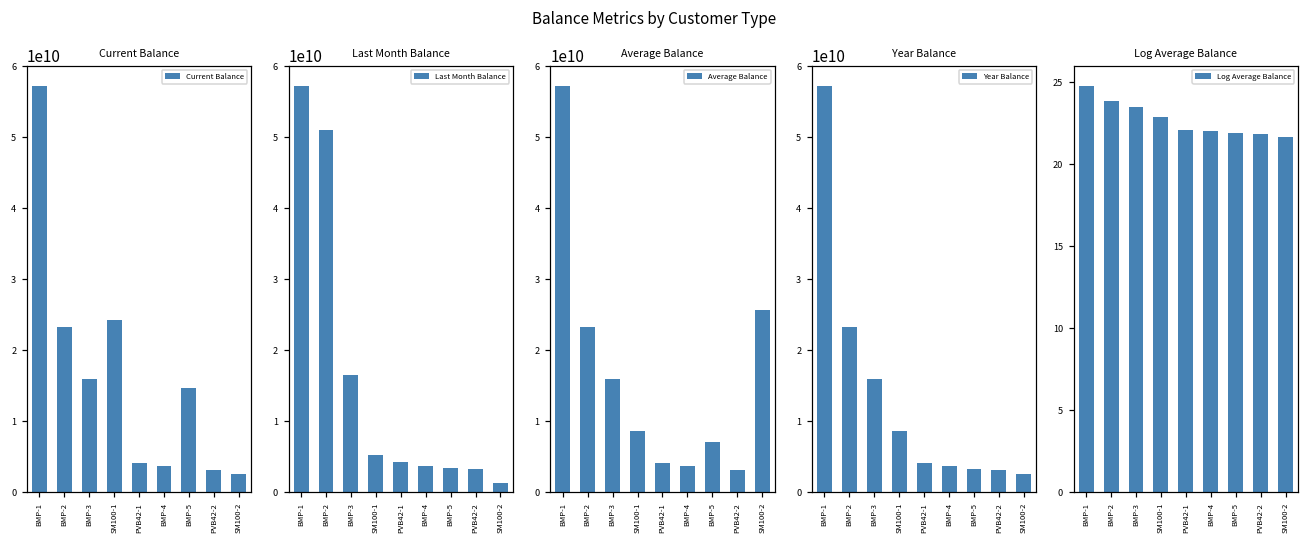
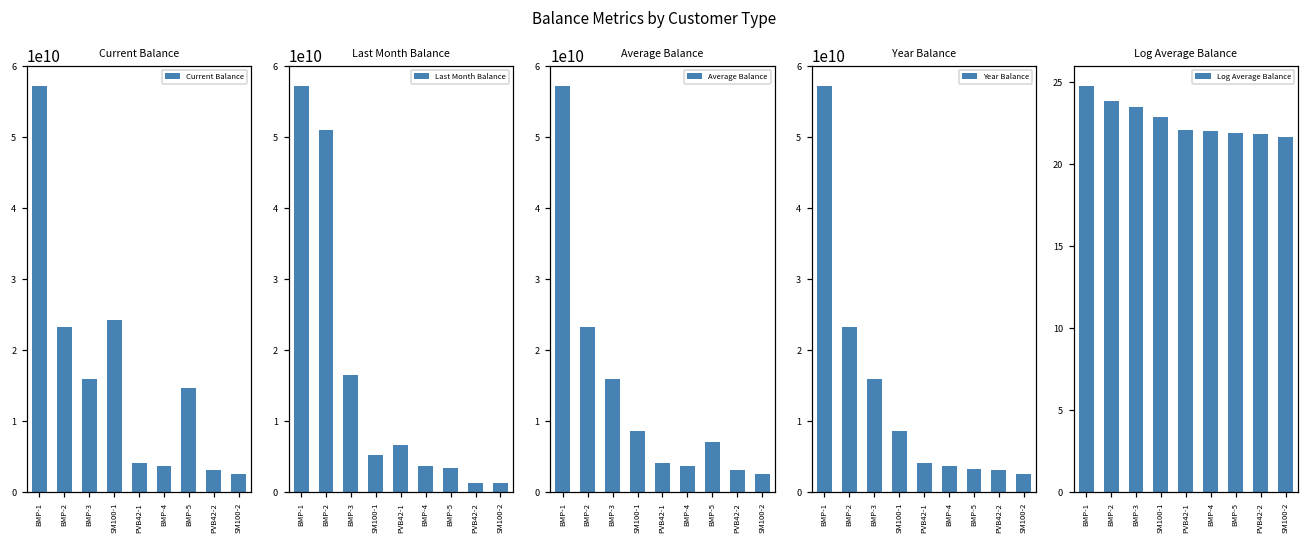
Last Month Balance, PVB42-1: 4000000000 -> 7000000000
Last Month Balance, PVB42-2: 3000000000 -> 1000000000
Average Balance, SM100-2: 26000000000 -> 3000000000
